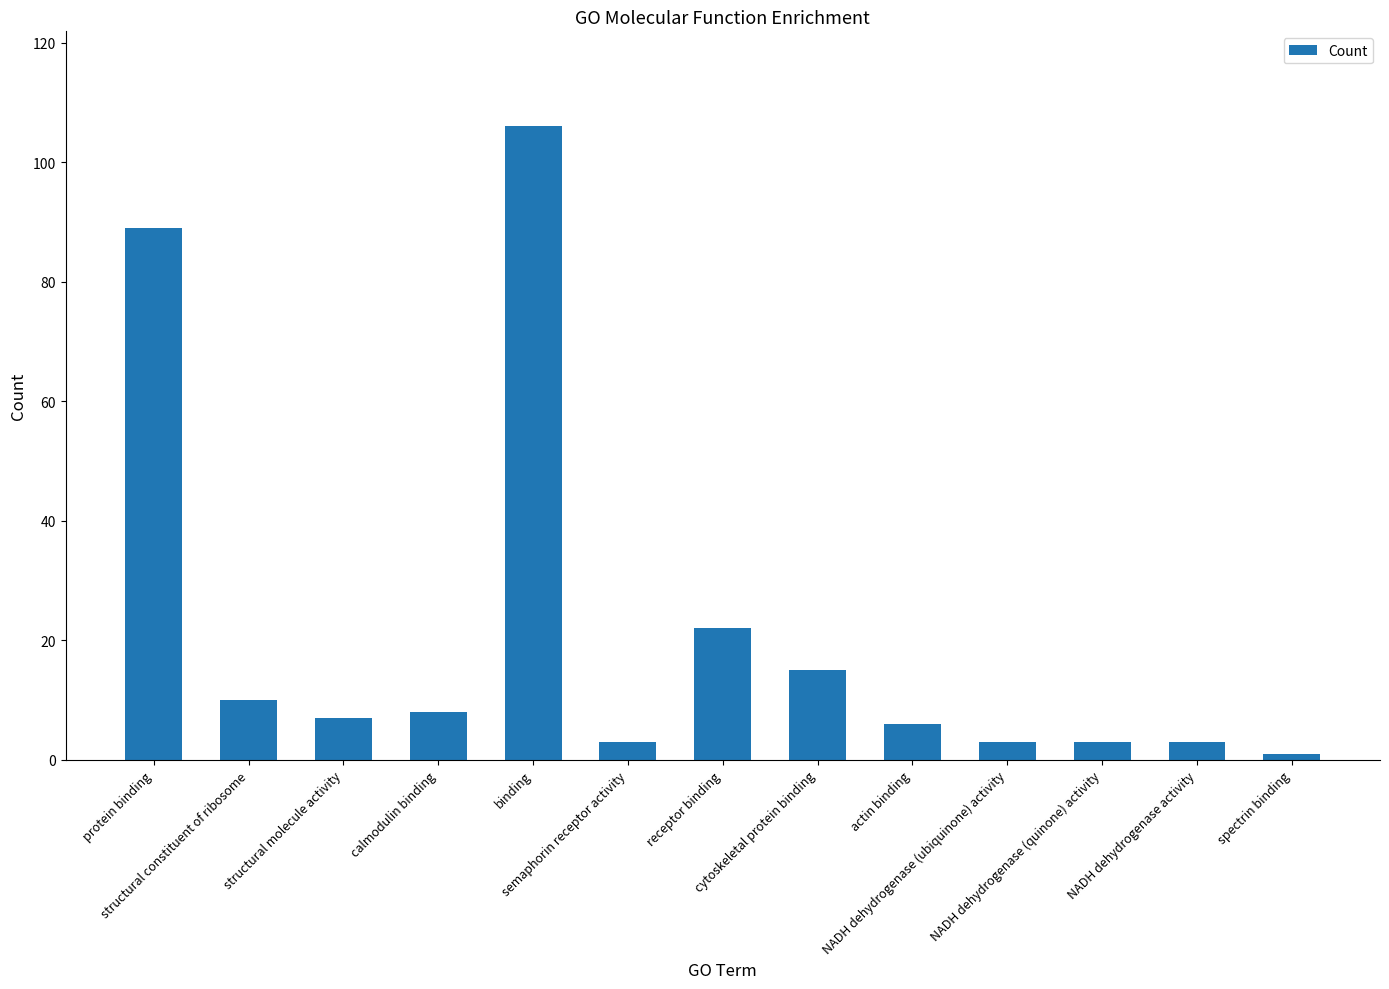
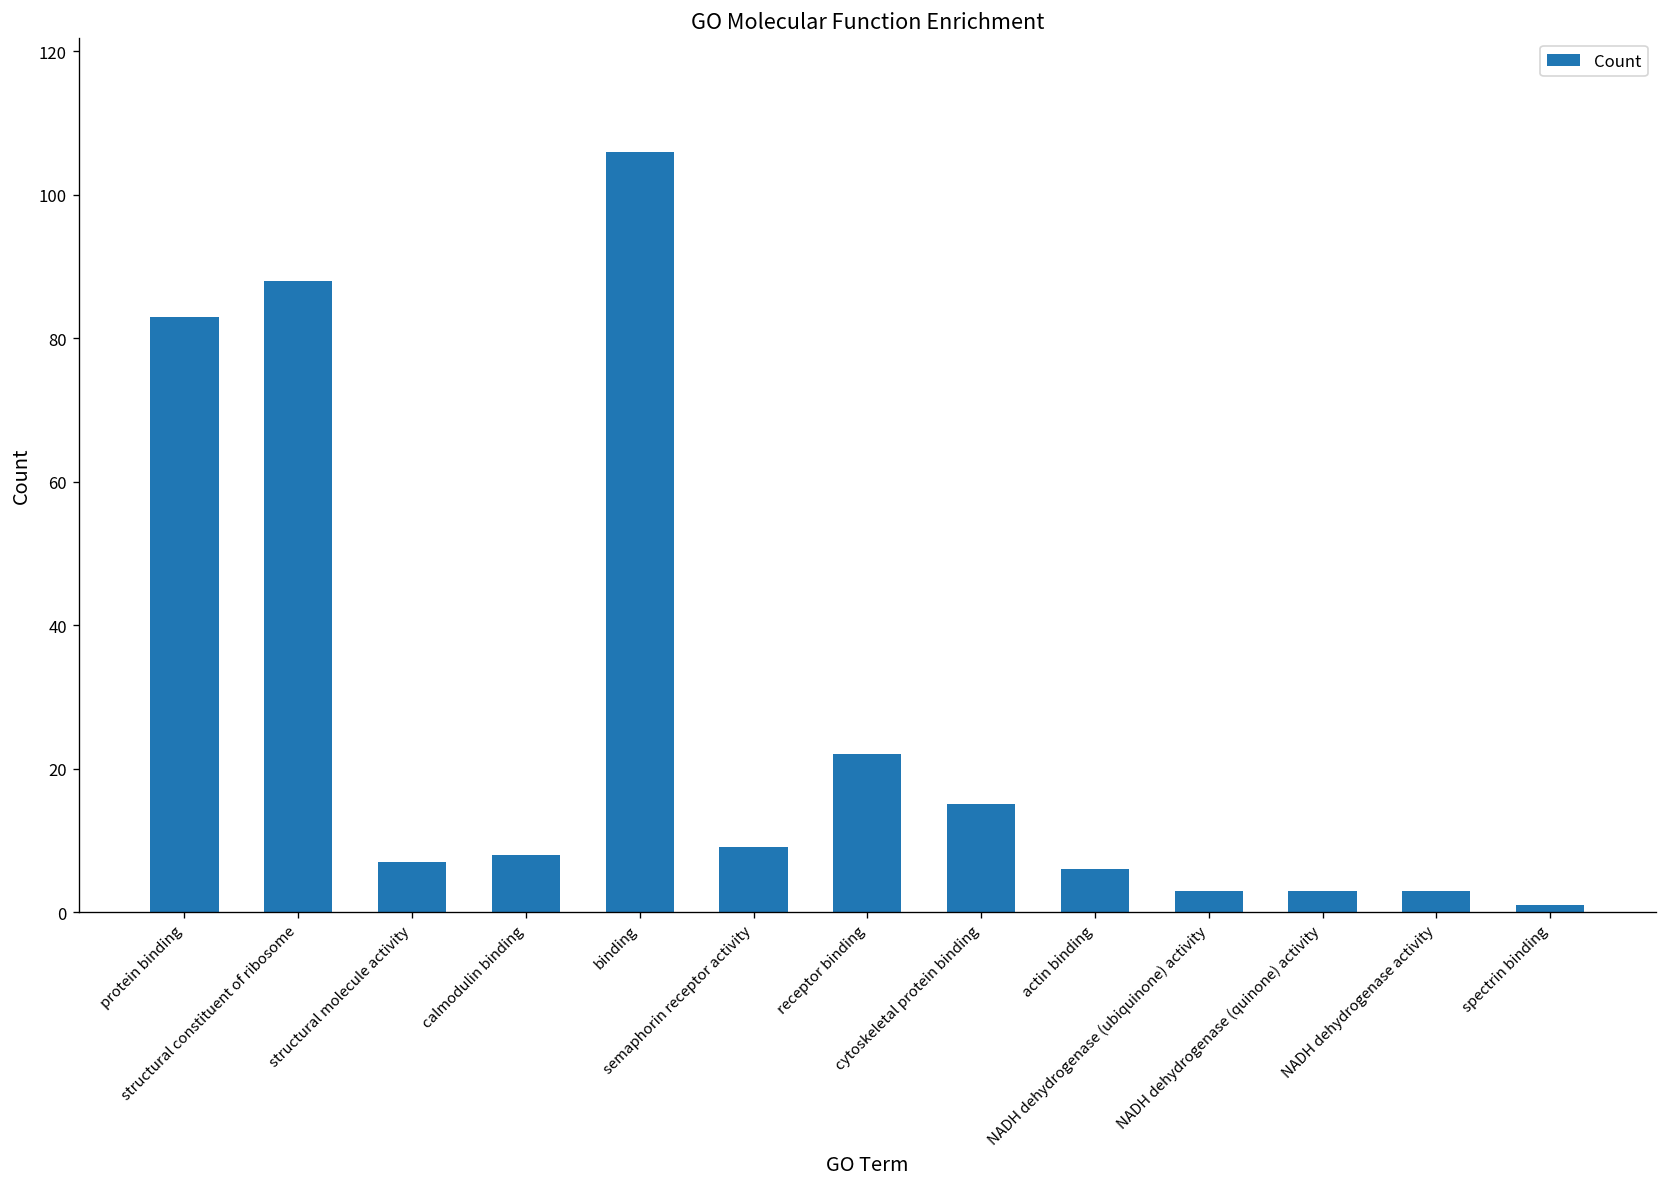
protein binding: 89 -> 83
structural constituent of ribosome: 10 -> 88
semaphorin receptor activity: 3 -> 9
